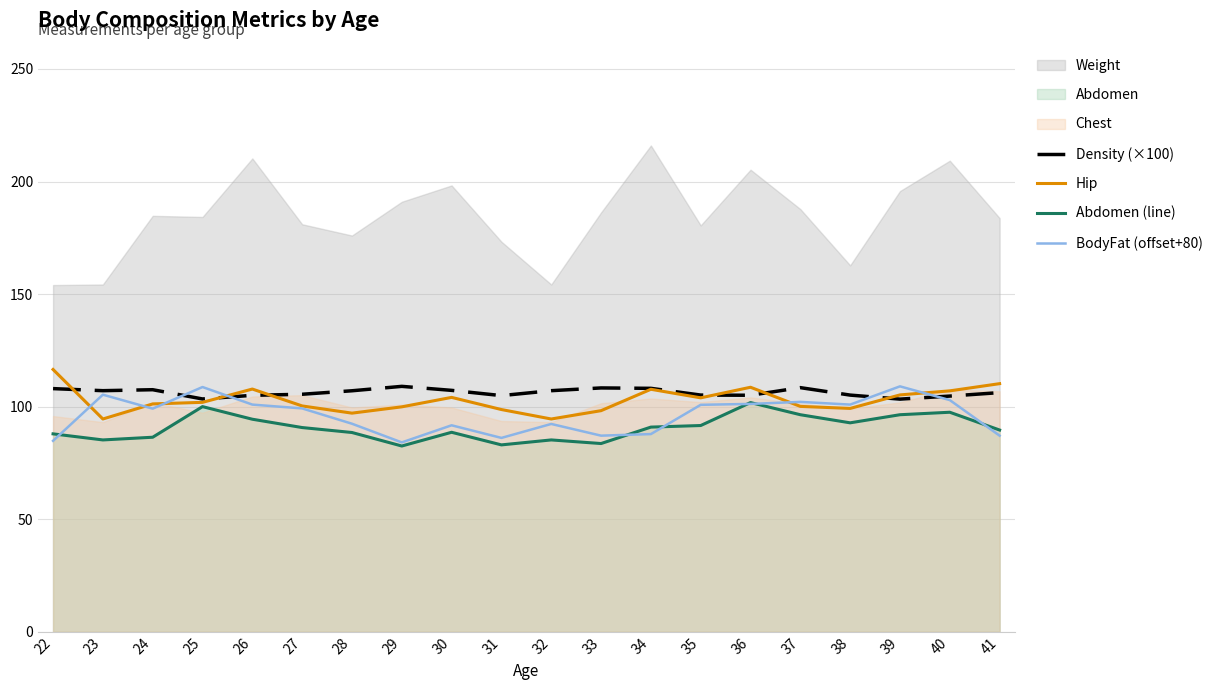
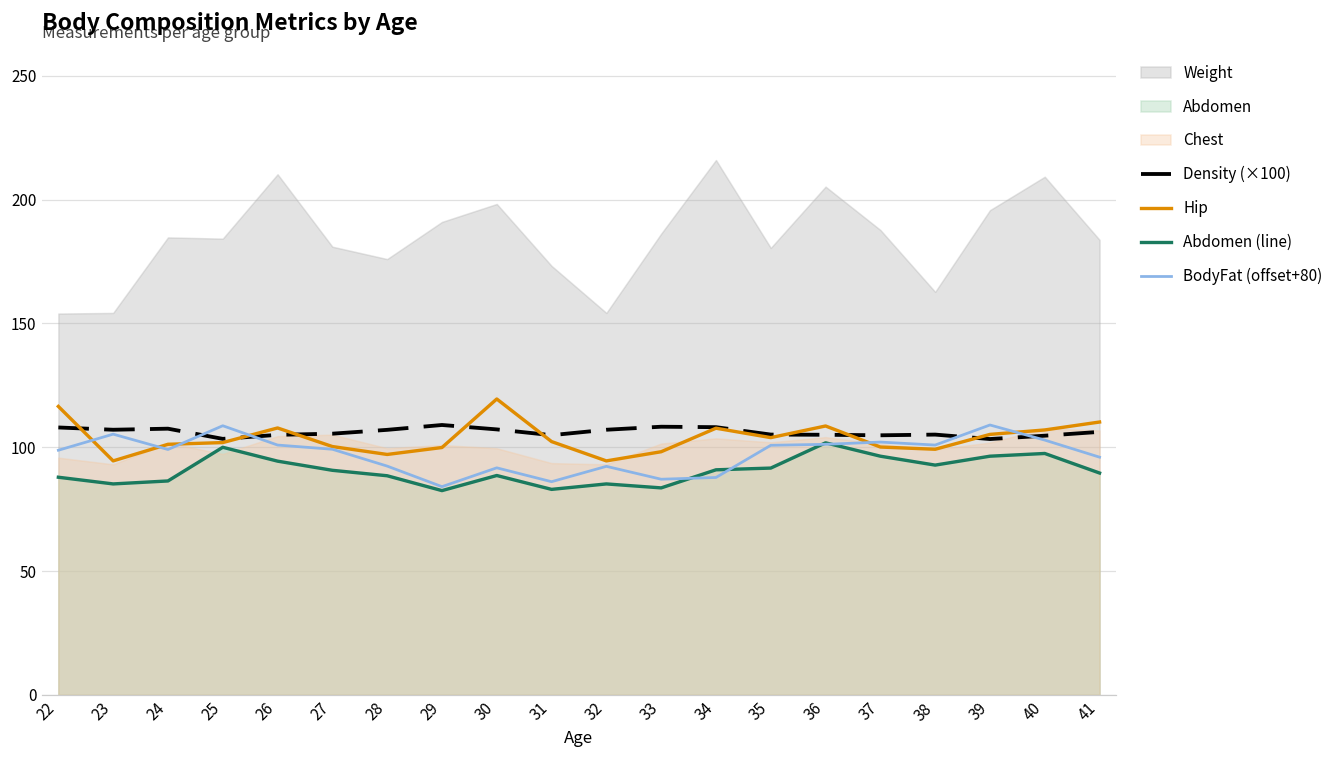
BodyFat (offset+80), 22: 85 -> 99
Hip, 30: 104 -> 120
Hip, 31: 99 -> 102
Density (×100), 37: 108 -> 105
BodyFat (offset+80), 41: 87 -> 96
